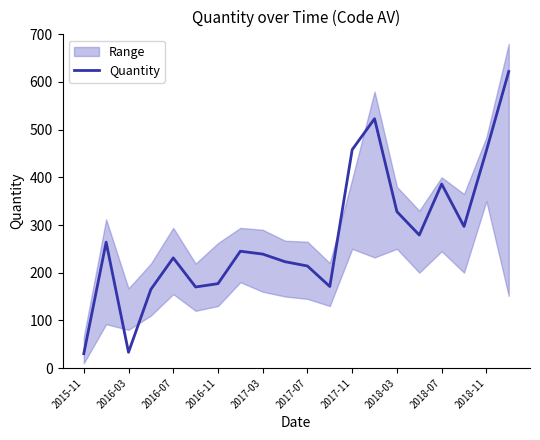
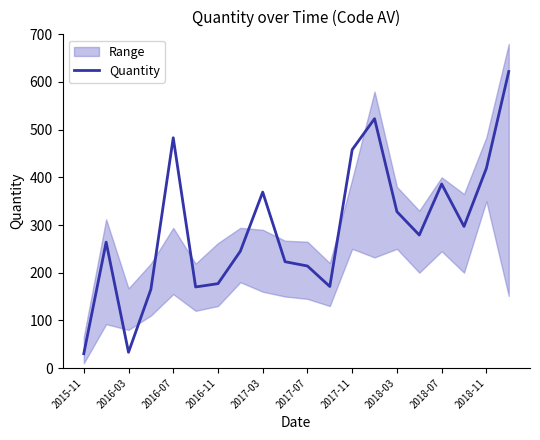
Quantity, 2016-07: 230 -> 480
Quantity, 2017-03: 240 -> 370
Quantity, 2018-11: 460 -> 420
